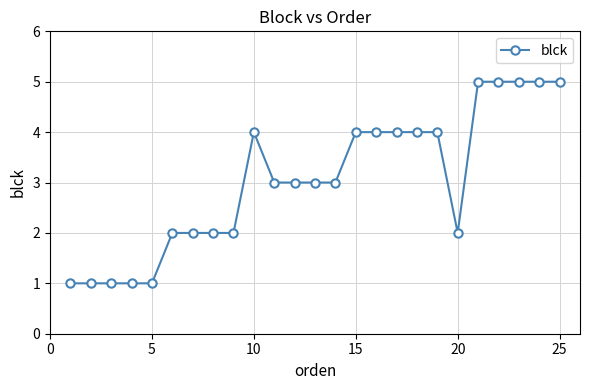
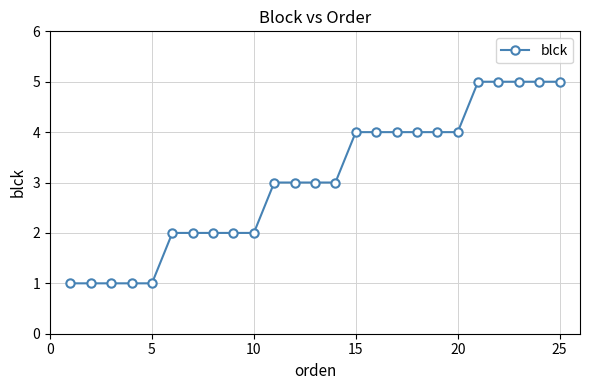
10: 4 -> 2
20: 2 -> 4
